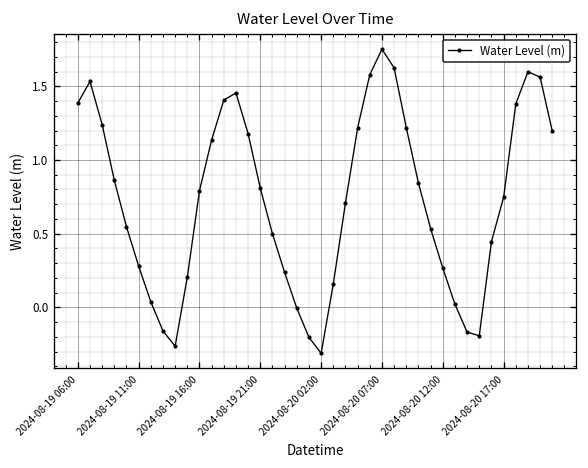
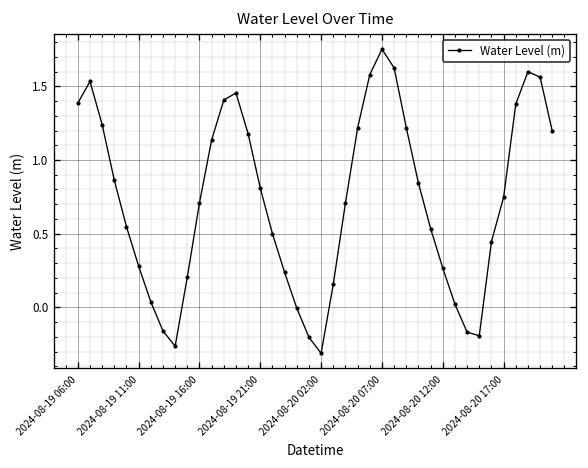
2024-08-19 16:00: 0.79 -> 0.71
